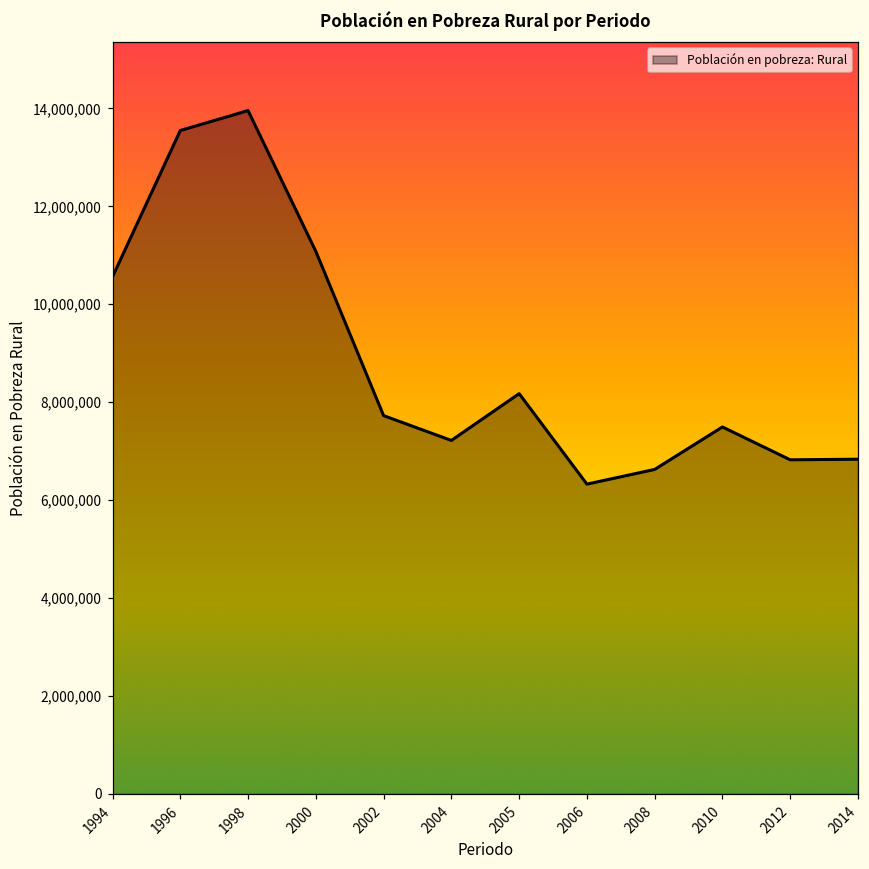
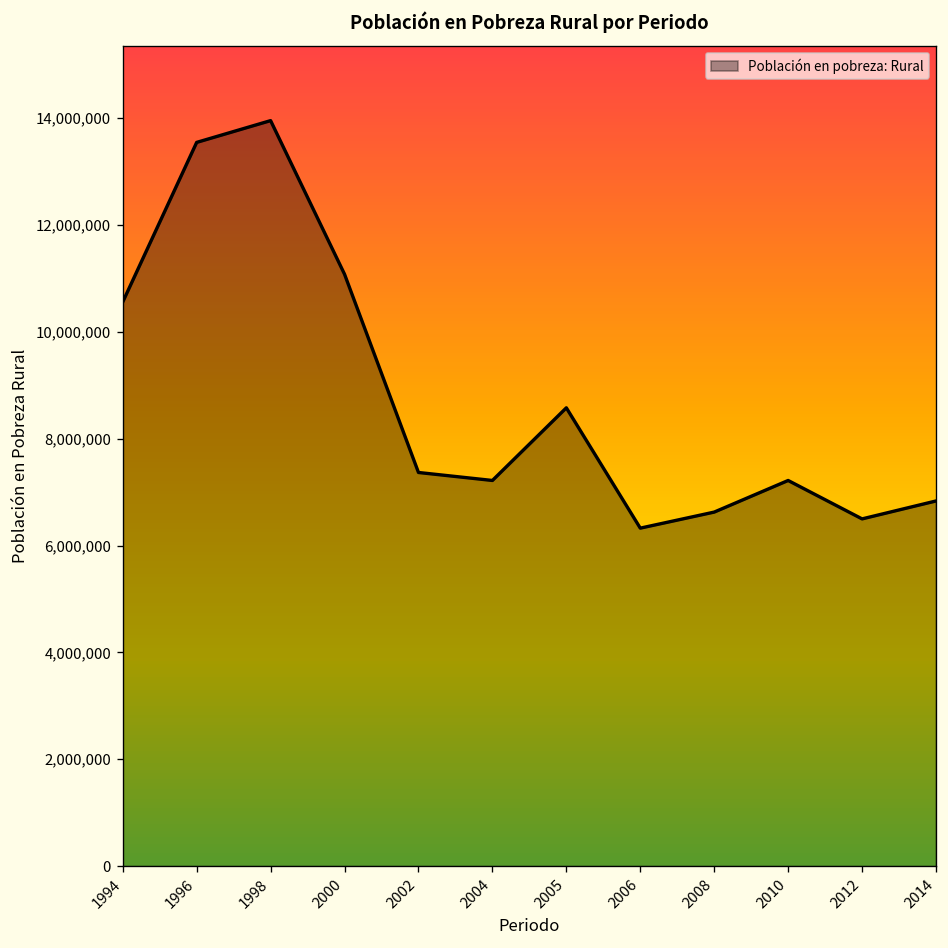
2002: 7,700,000 -> 7,400,000
2005: 8,200,000 -> 8,600,000
2010: 7,500,000 -> 7,200,000
2012: 6,800,000 -> 6,500,000
